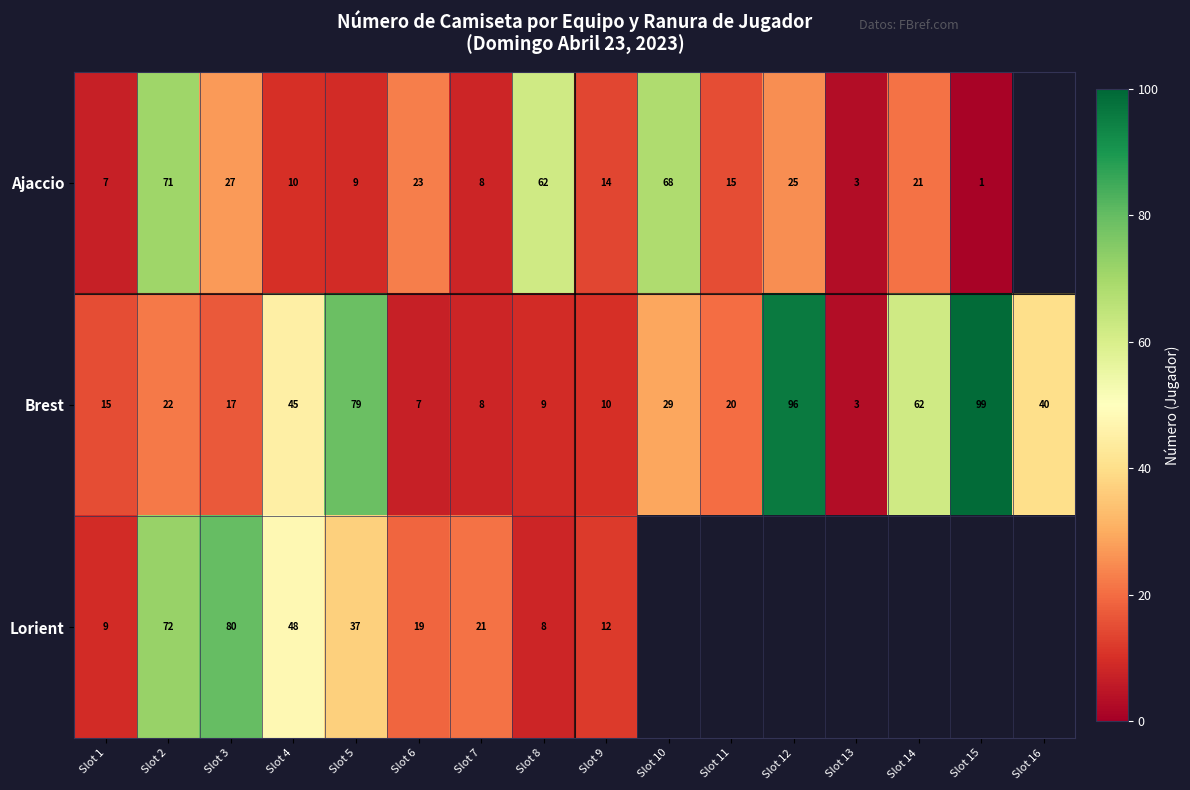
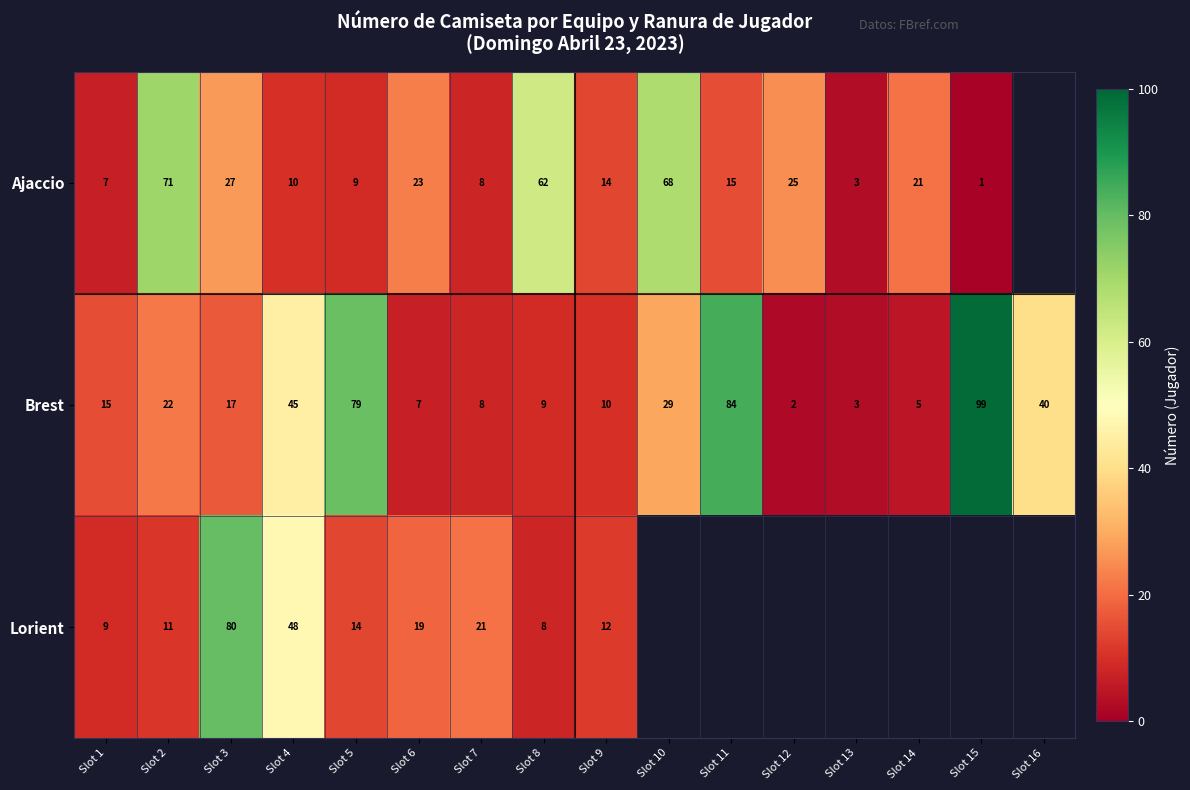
Brest, Slot 11: 20 -> 84
Brest, Slot 12: 96 -> 2
Brest, Slot 14: 62 -> 5
Lorient, Slot 2: 72 -> 11
Lorient, Slot 5: 37 -> 14
